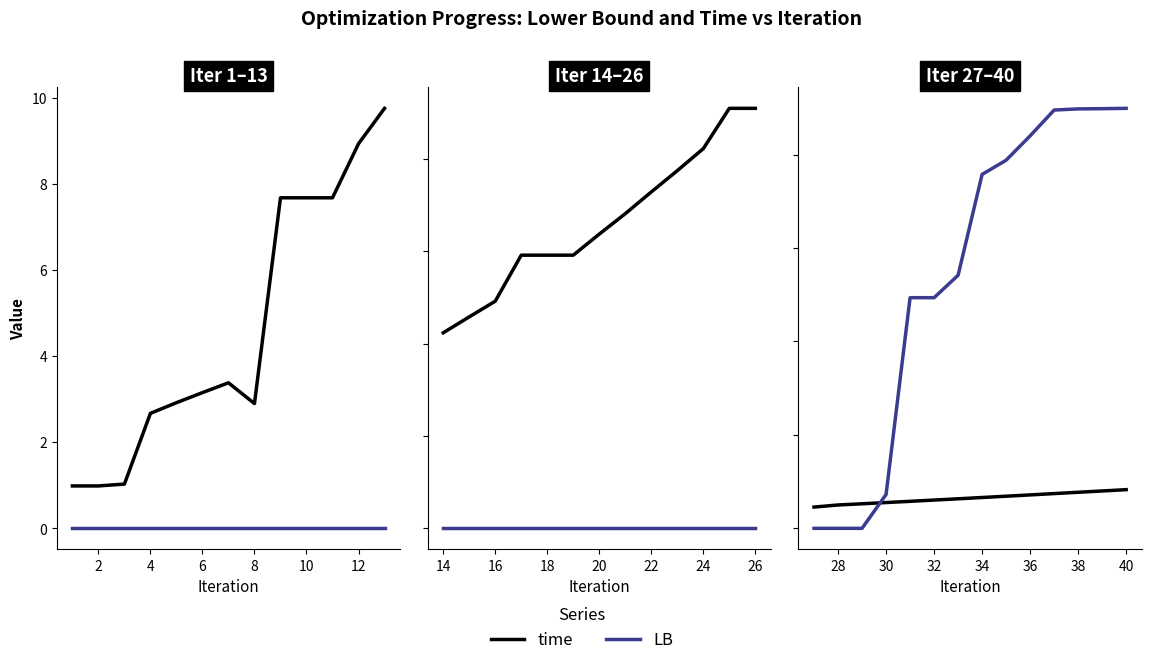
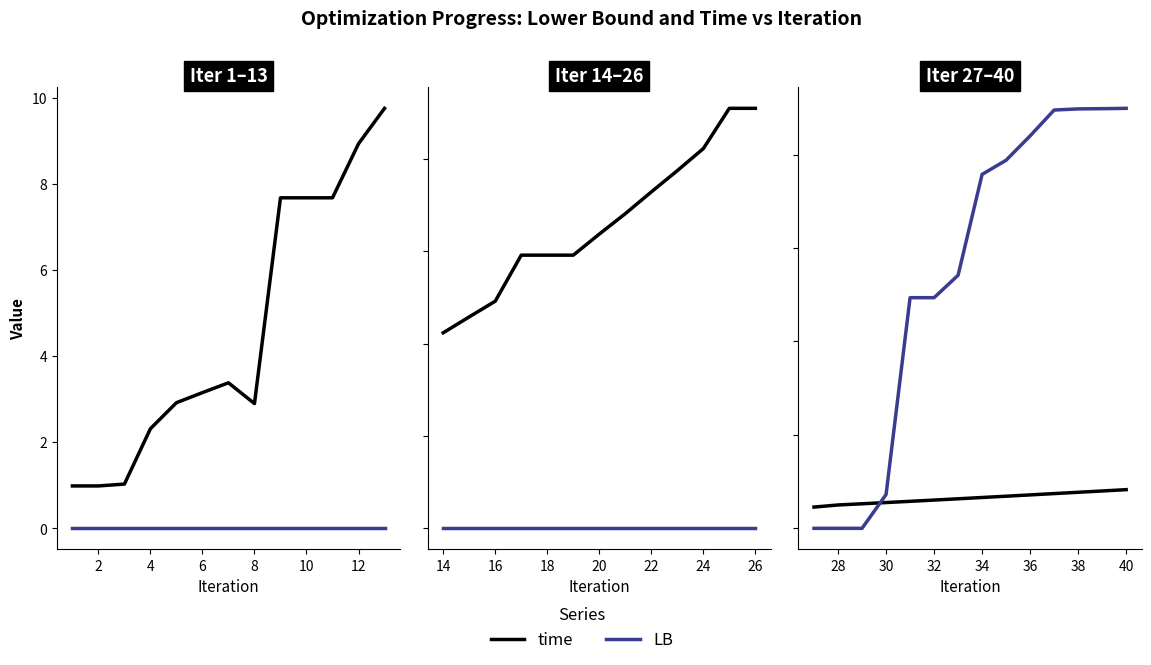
Iter 1–13, time, 4: 2.7 -> 2.3
